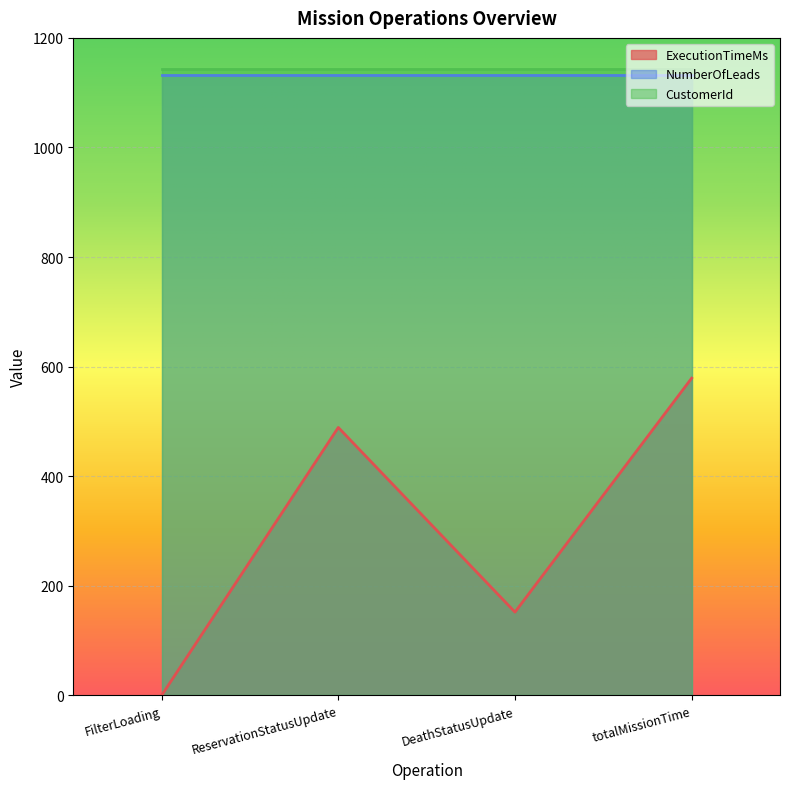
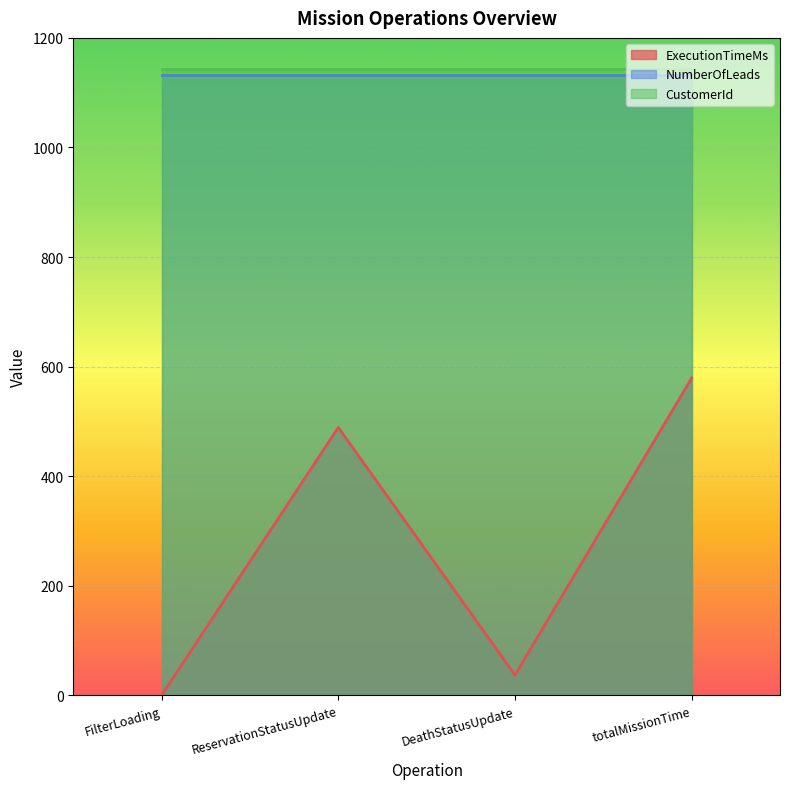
ExecutionTimeMs, DeathStatusUpdate: 150 -> 40
